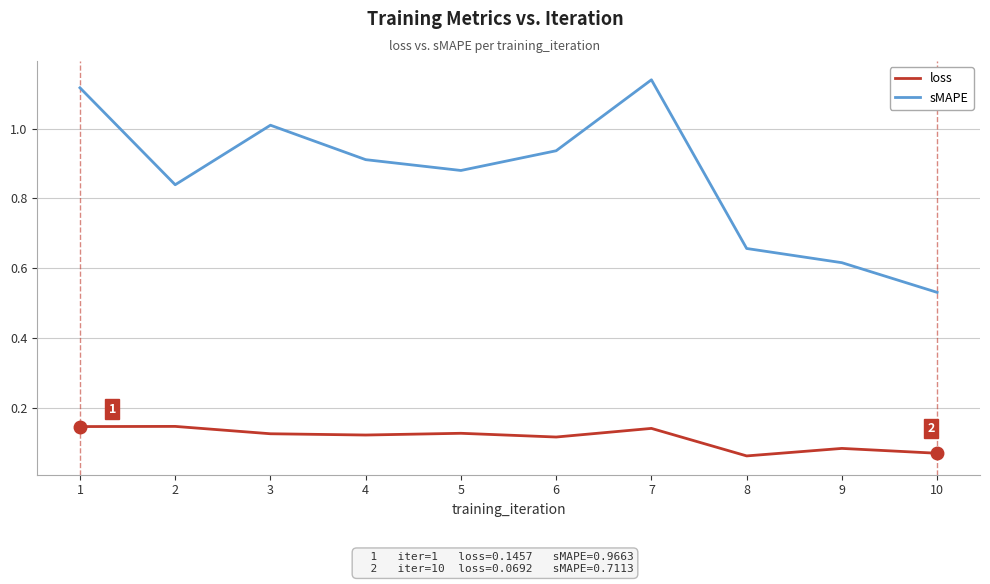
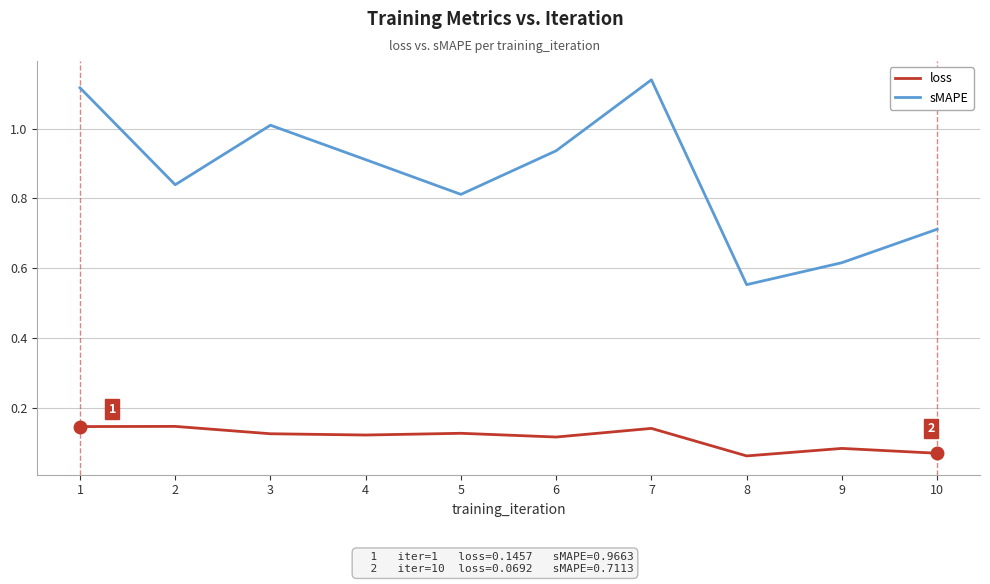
sMAPE, 5: 0.88 -> 0.81
sMAPE, 8: 0.66 -> 0.55
sMAPE, 10: 0.53 -> 0.71
